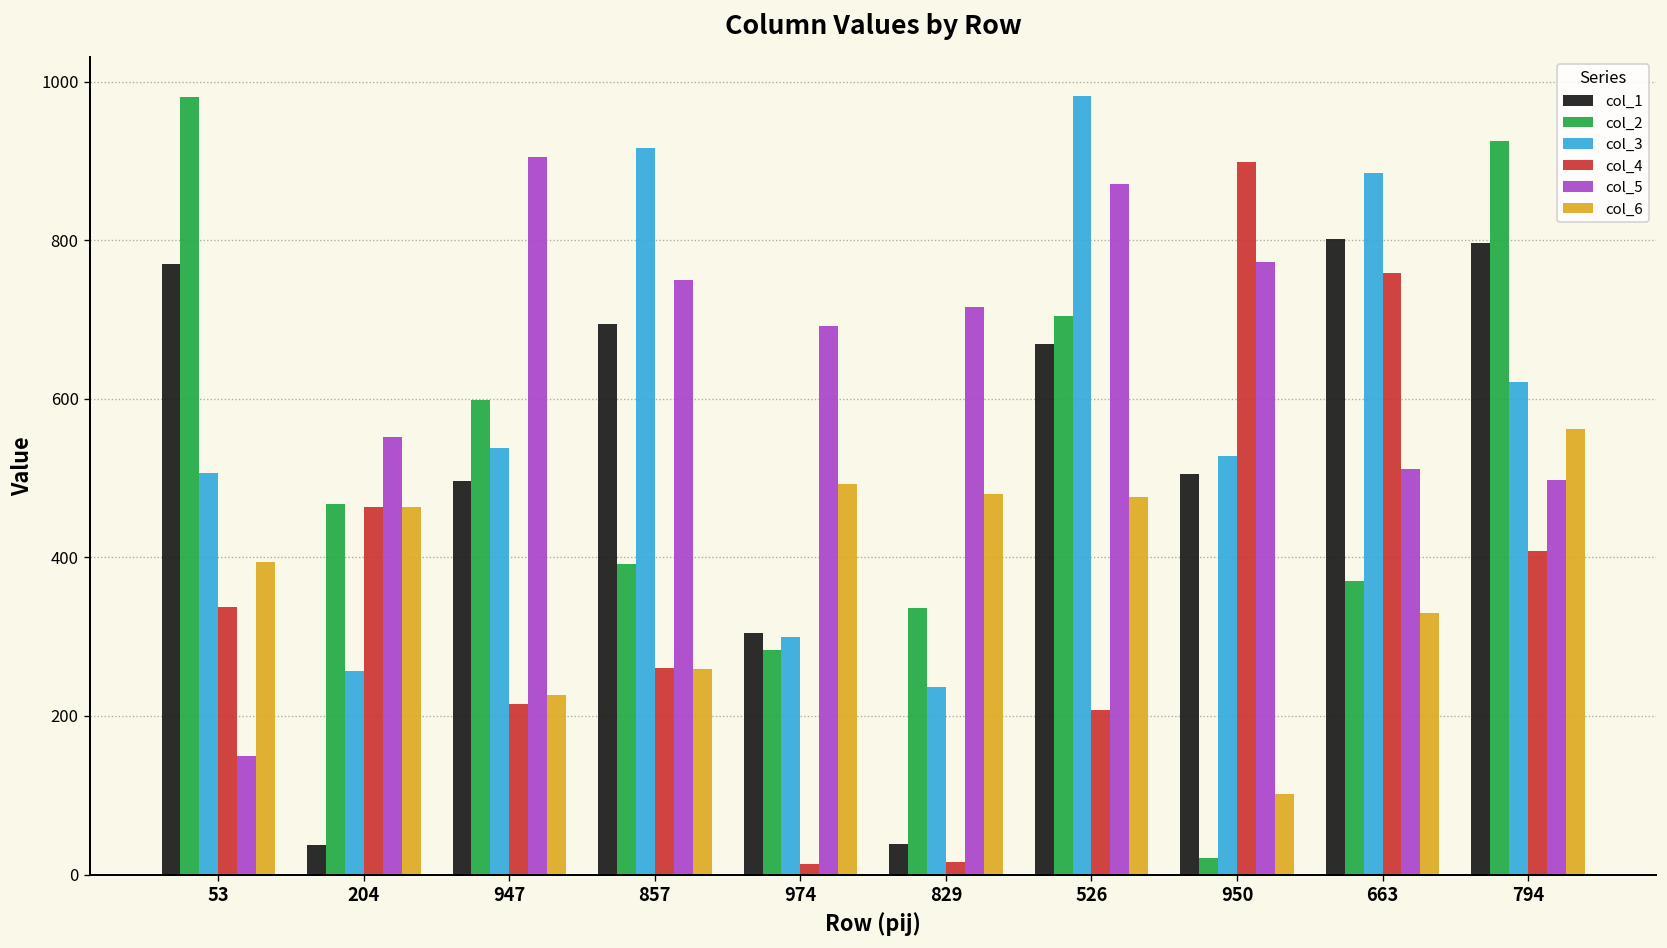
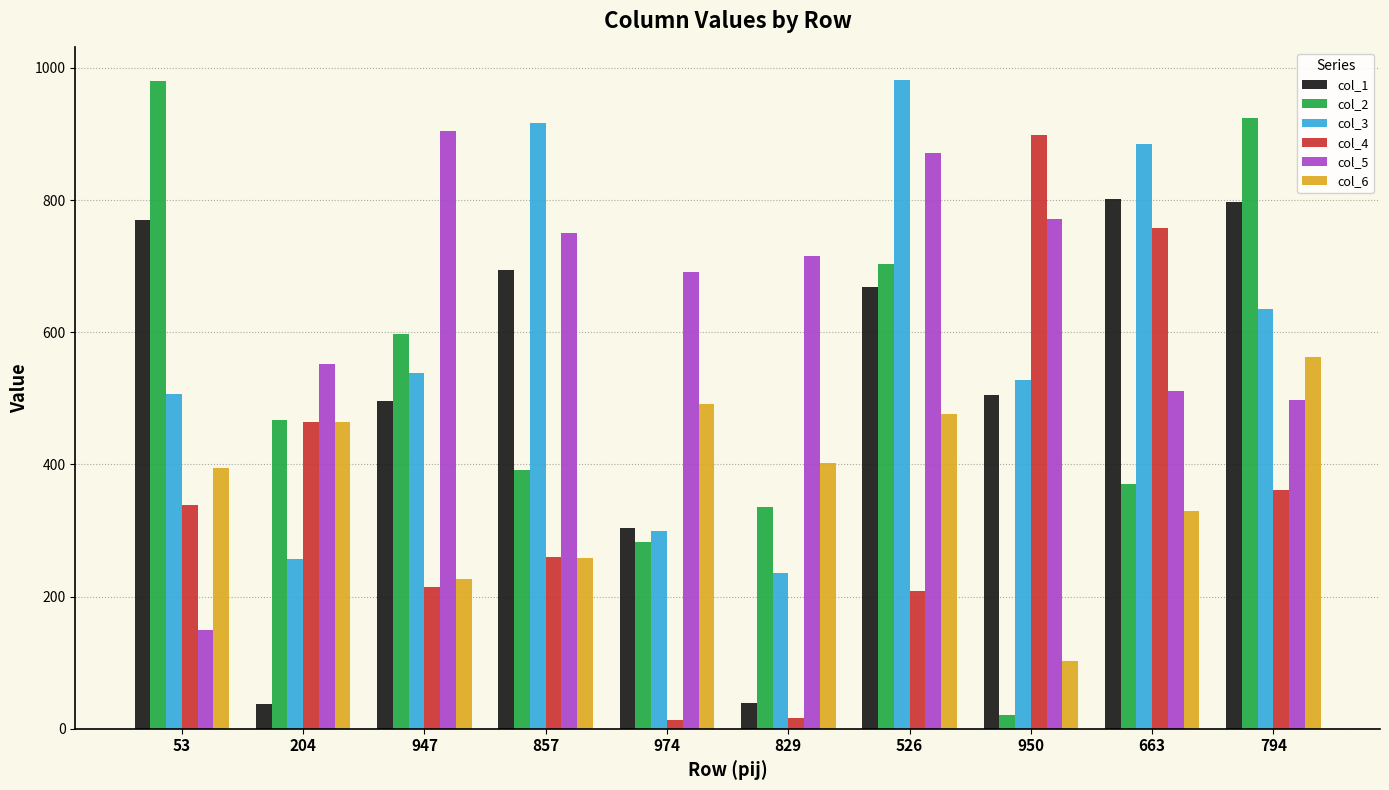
col_6, 829: 480 -> 400
col_3, 794: 620 -> 640
col_4, 794: 410 -> 360
